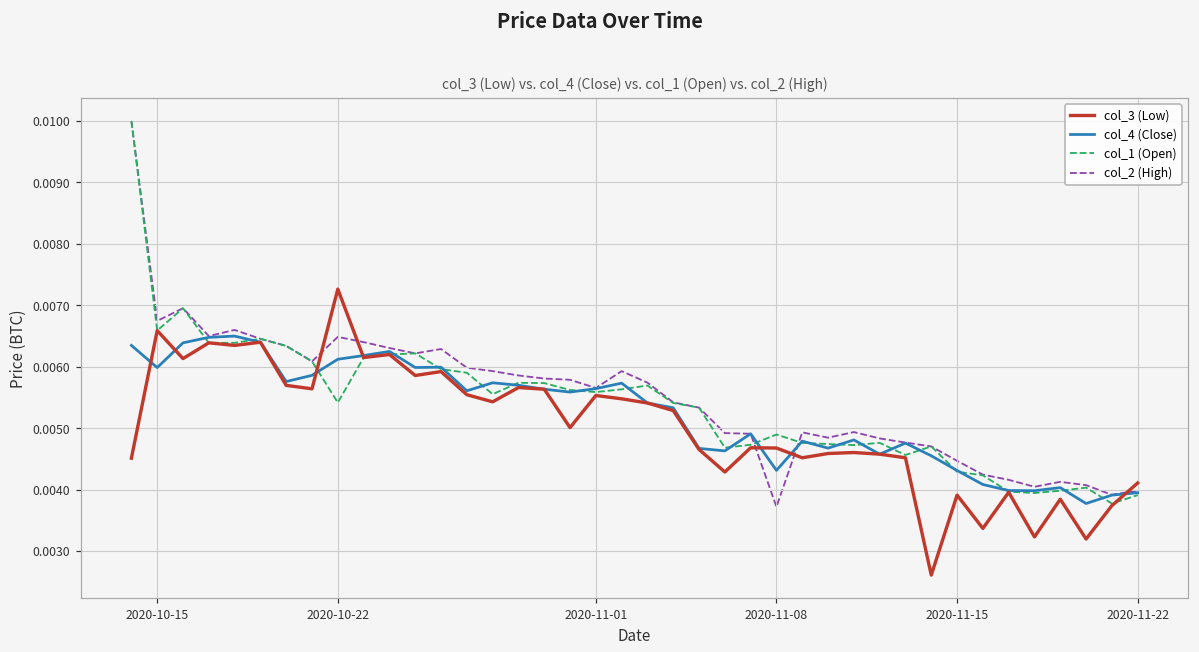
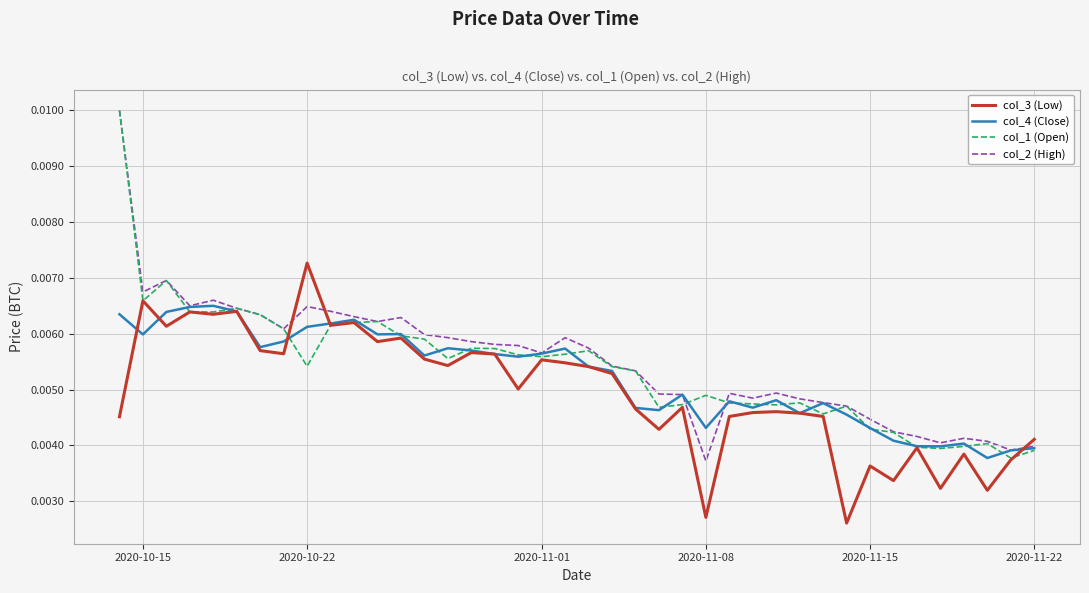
col_3 (Low), 2020-11-08: 0.0047 -> 0.0027
col_3 (Low), 2020-11-15: 0.0039 -> 0.0036
